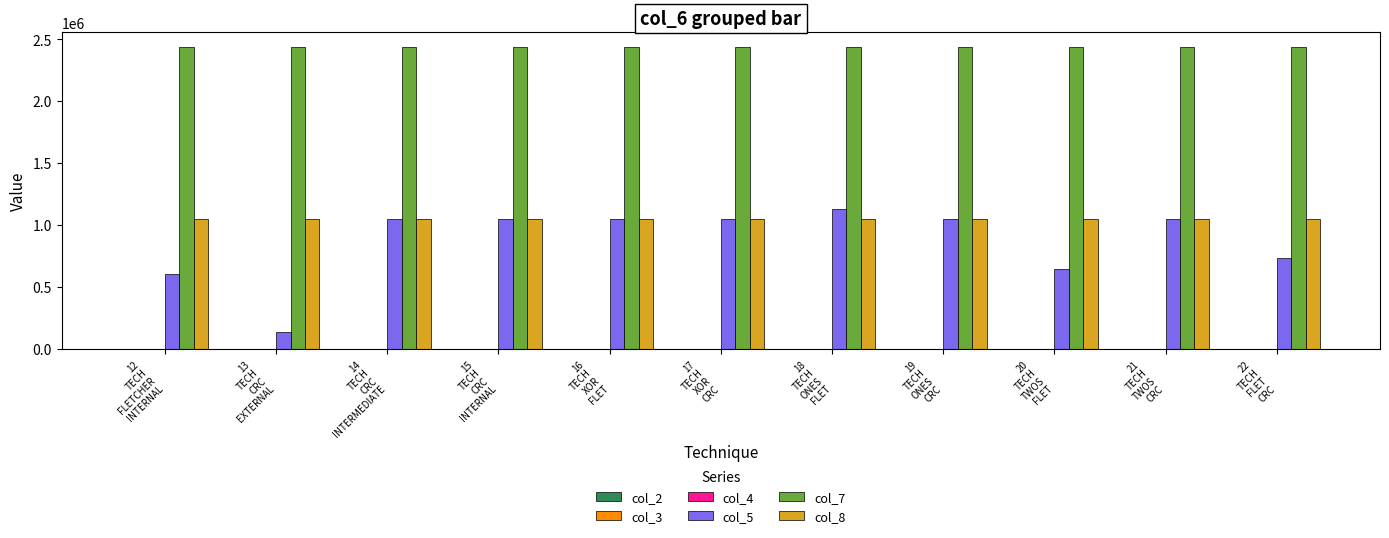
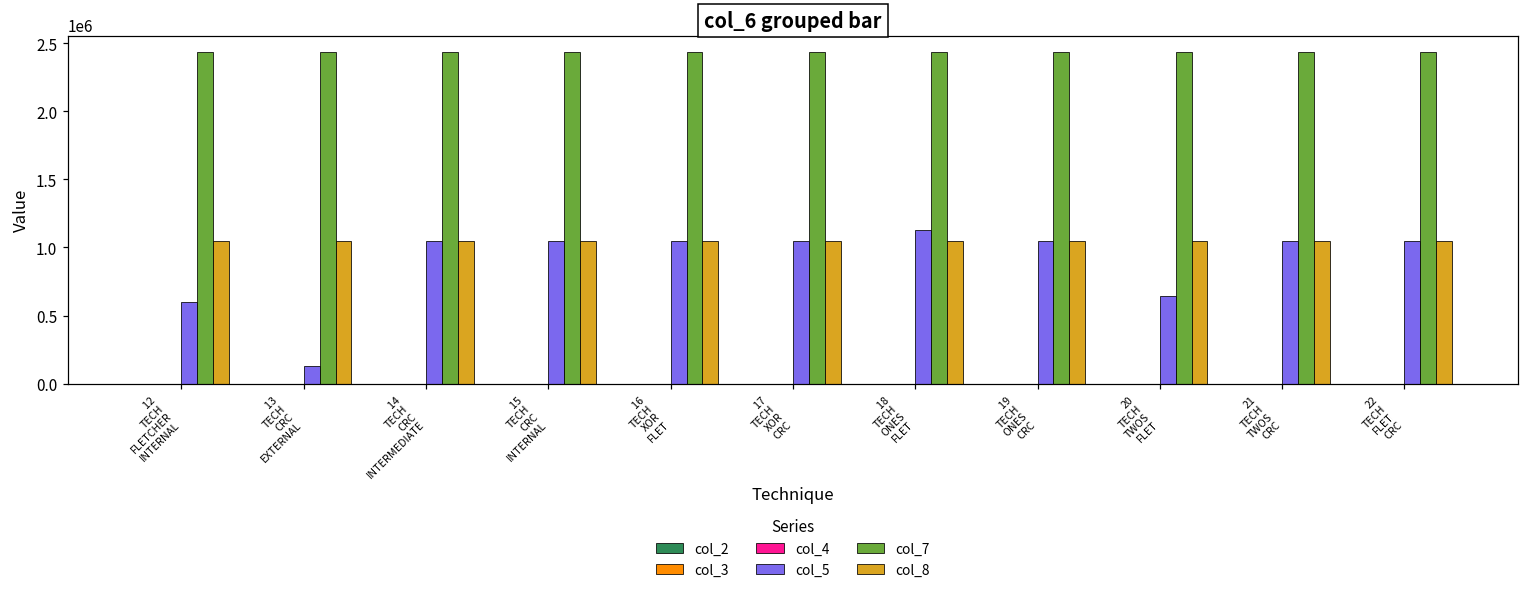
col_5, 22 TECH FLET CRC: 730000 -> 1050000
